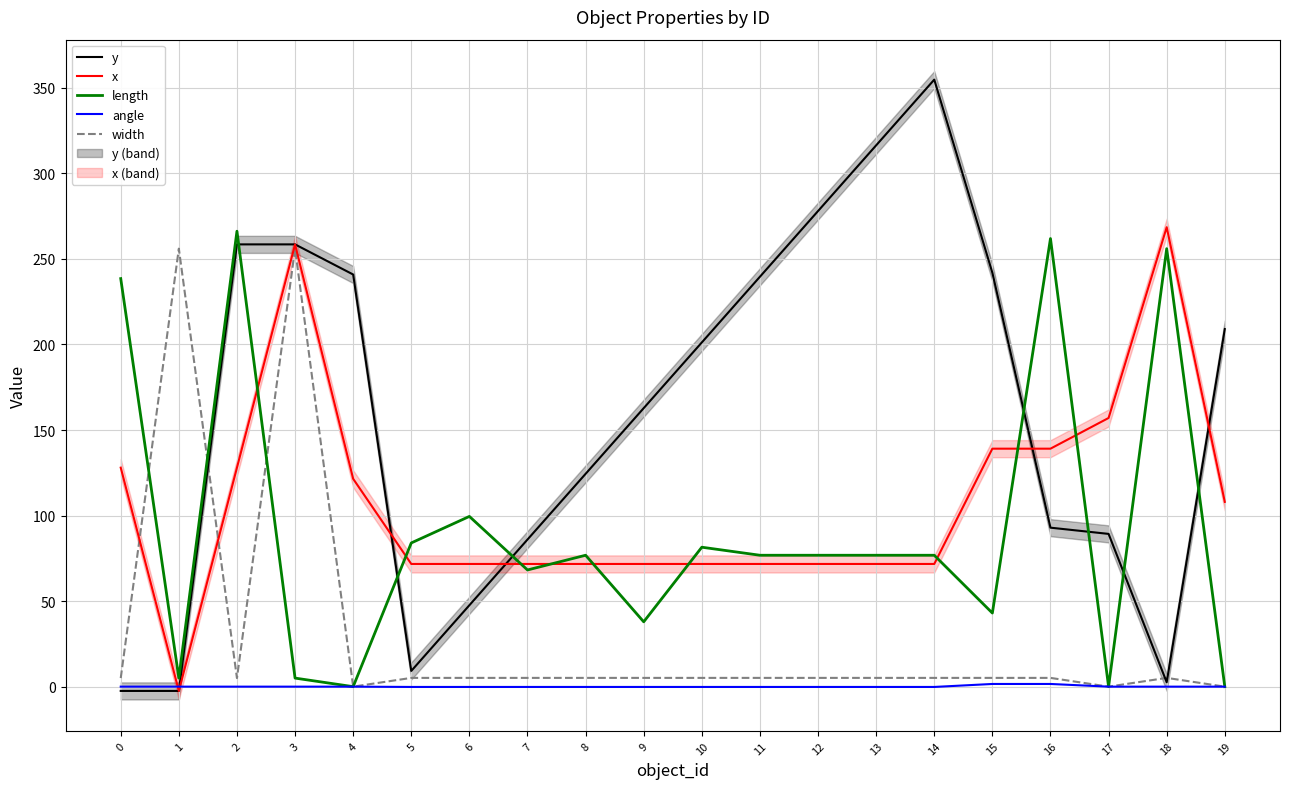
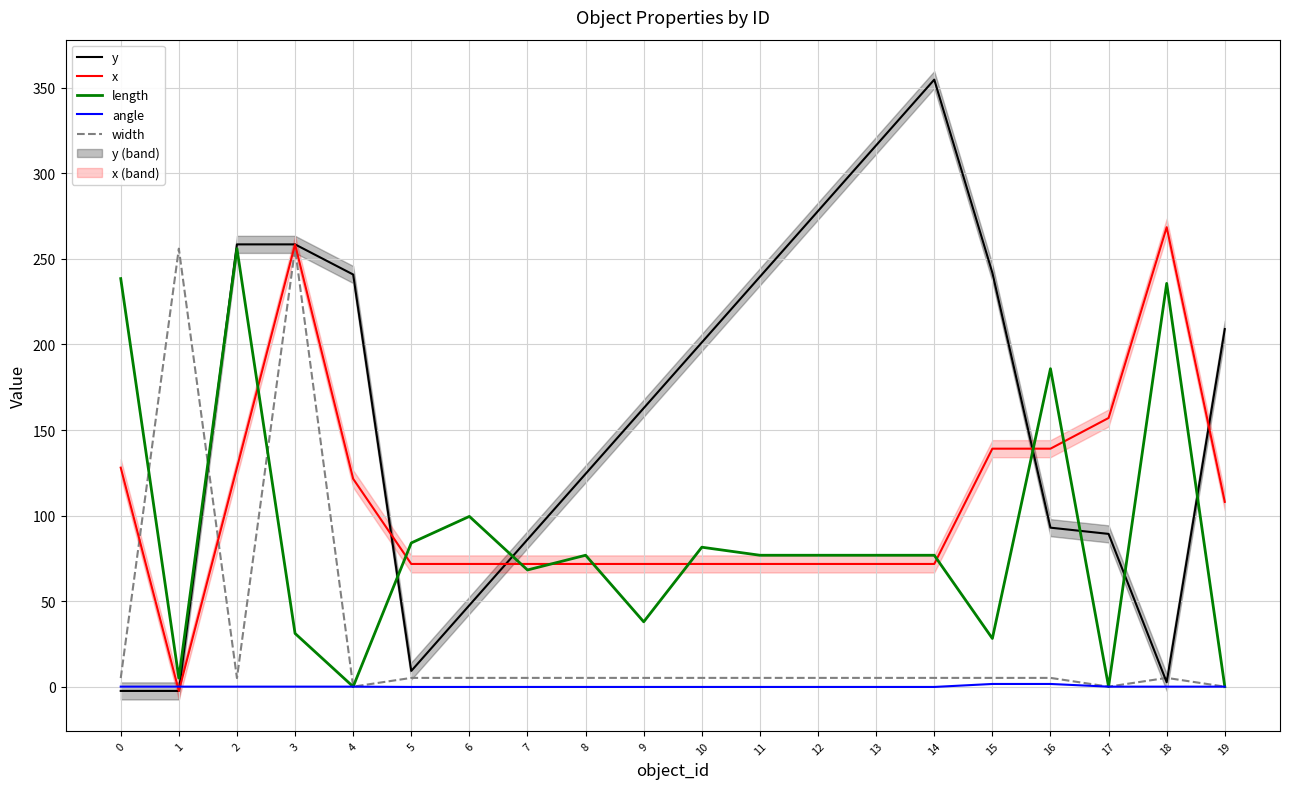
length, 2: 266 -> 256
length, 3: 5 -> 31
length, 15: 43 -> 28
length, 16: 262 -> 186
length, 18: 256 -> 236
